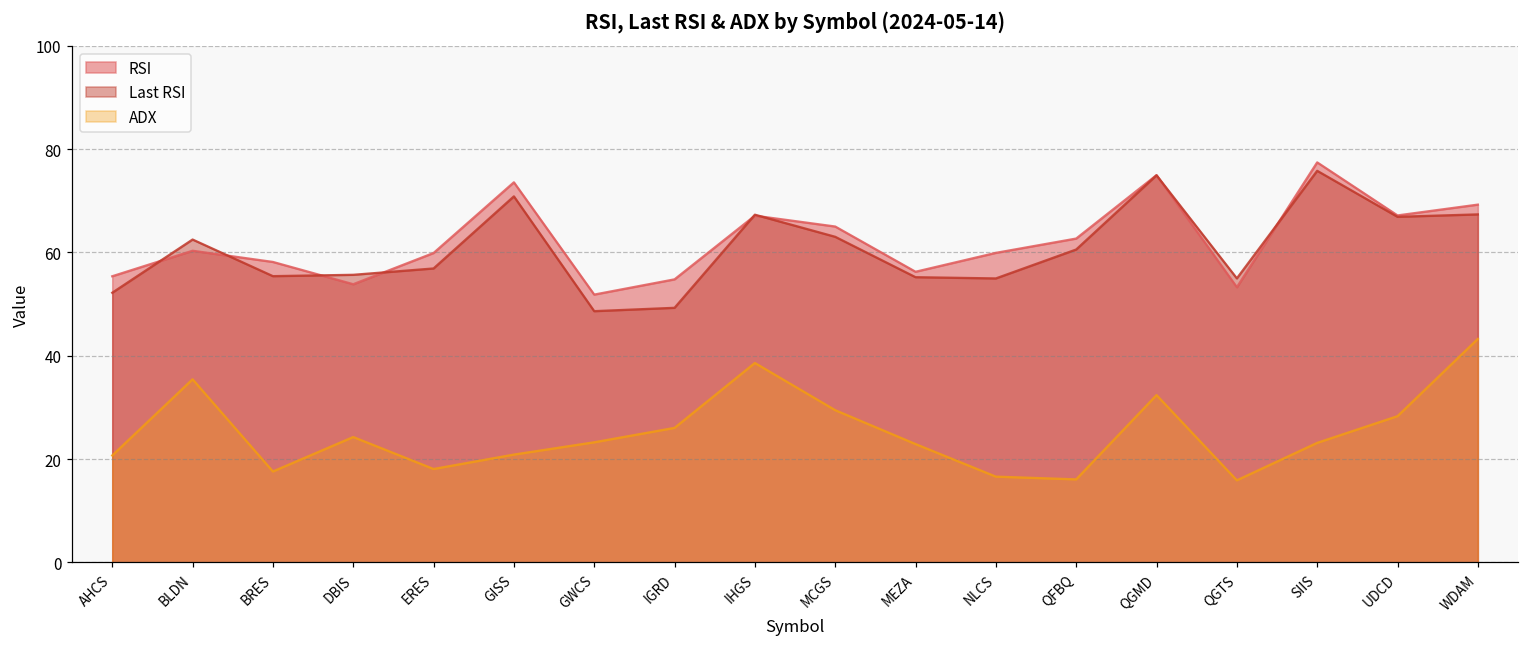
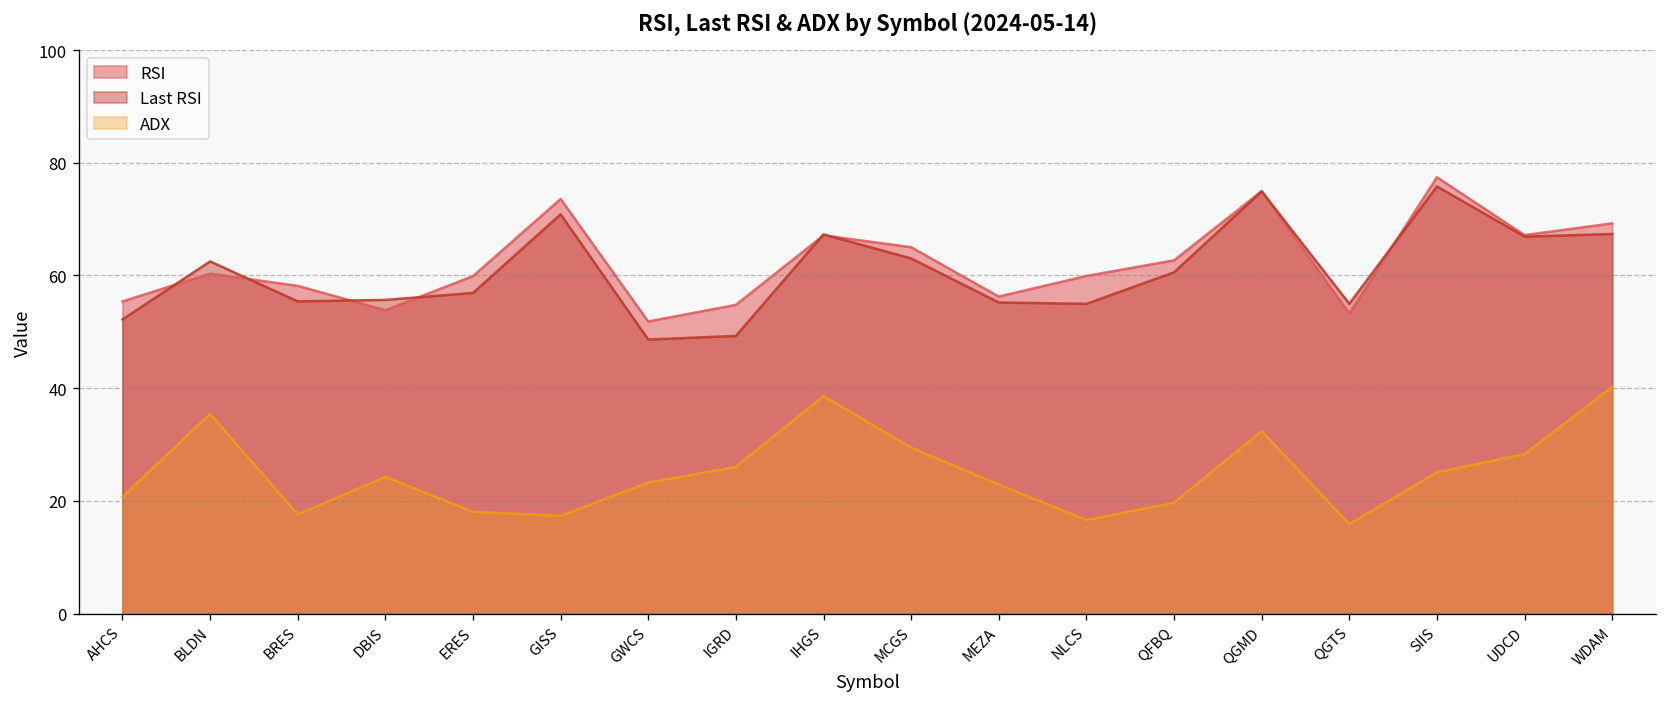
ADX, GISS: 21 -> 17
ADX, QFBQ: 16 -> 20
ADX, SIIS: 23 -> 25
ADX, WDAM: 43 -> 40
